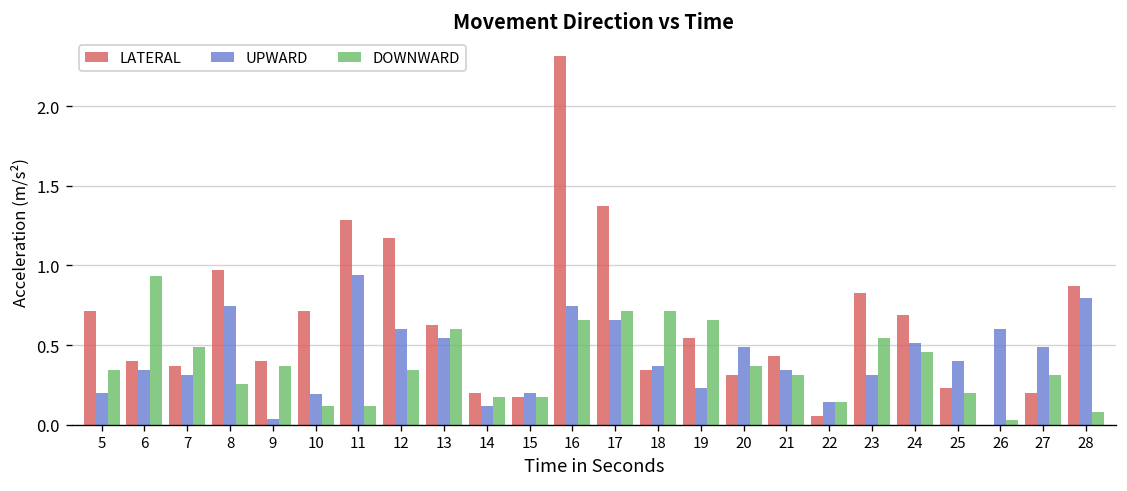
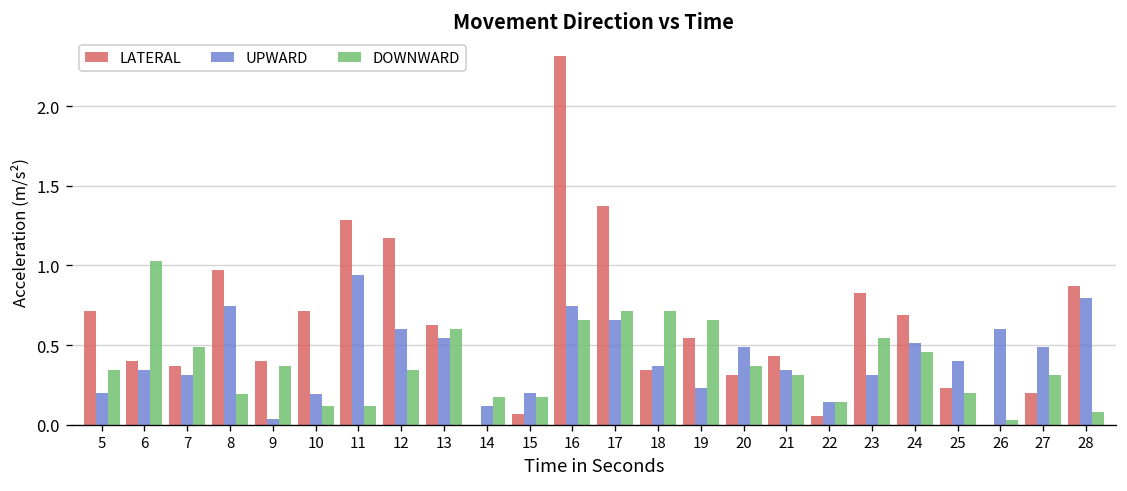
DOWNWARD, 6: 0.93 -> 1.03
DOWNWARD, 8: 0.26 -> 0.19
LATERAL, 14: 0.2 -> 0.0
LATERAL, 15: 0.17 -> 0.07
